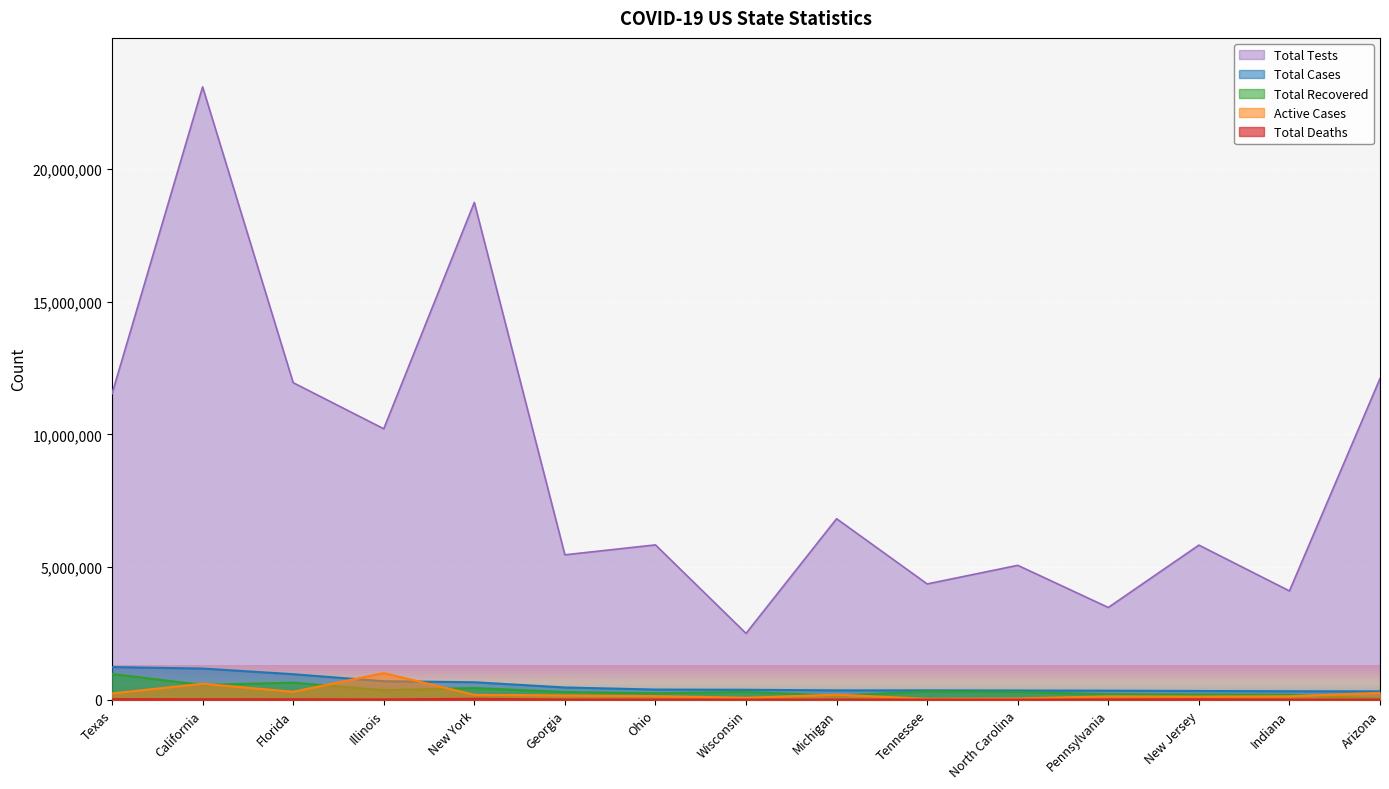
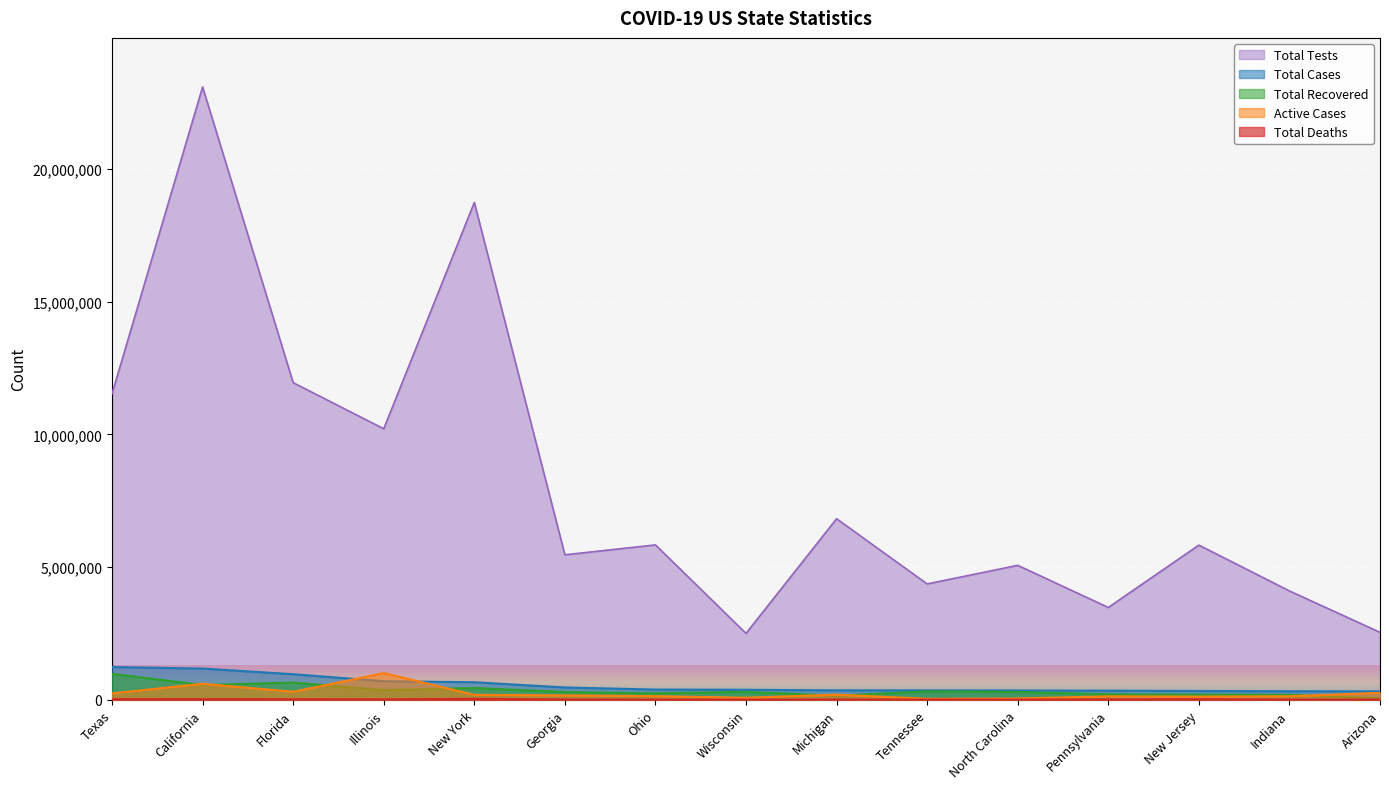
Total Tests, Arizona: 12,100,000 -> 2,500,000
